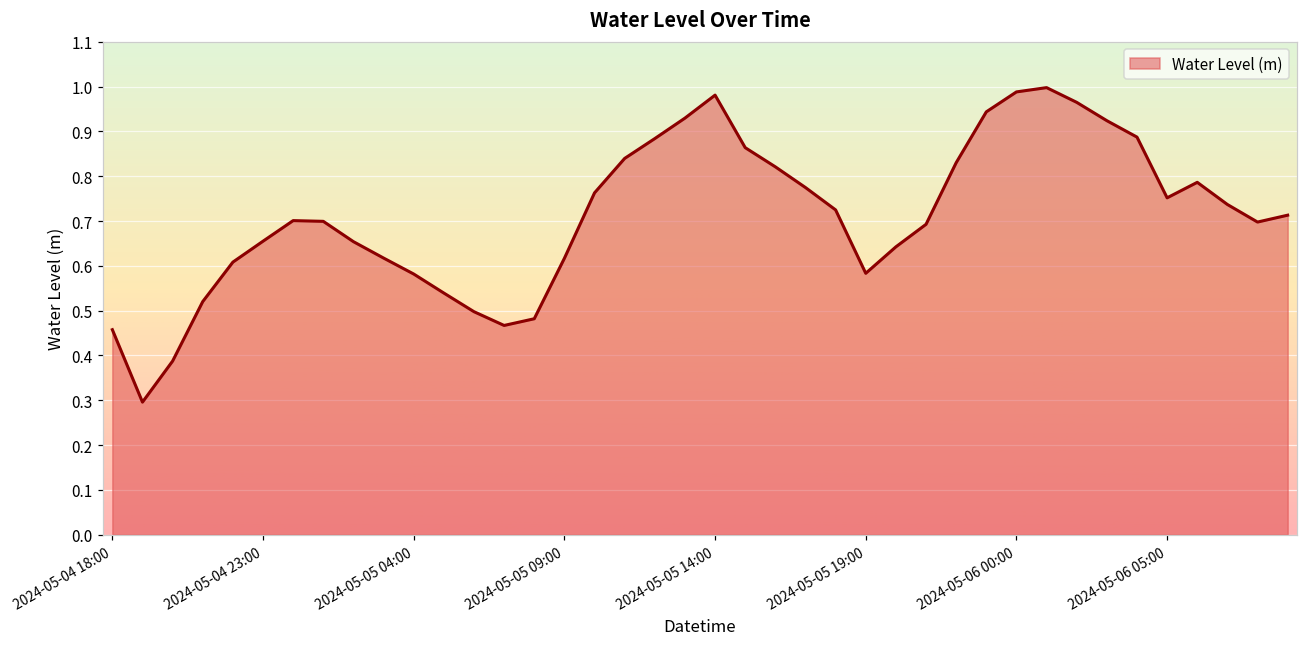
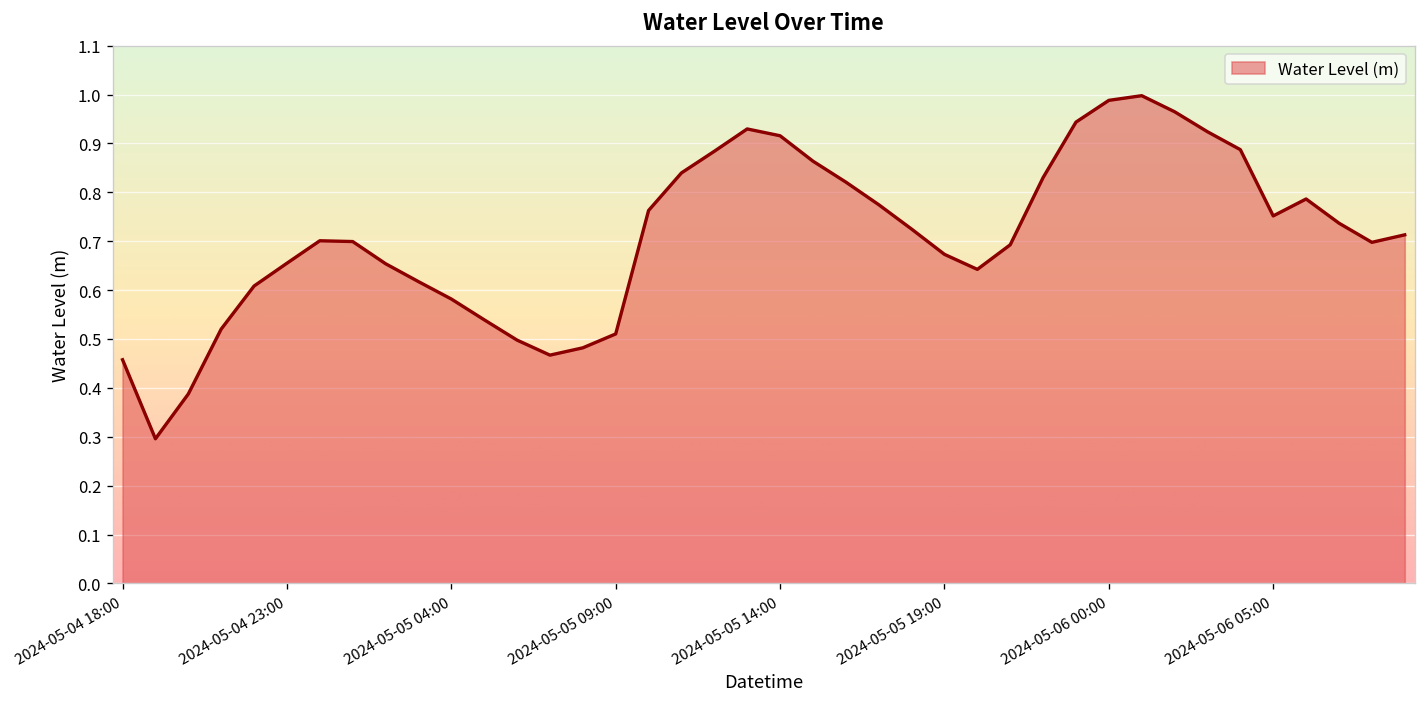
2024-05-05 09:00: 0.62 -> 0.51
2024-05-05 14:00: 0.98 -> 0.92
2024-05-05 19:00: 0.58 -> 0.67
